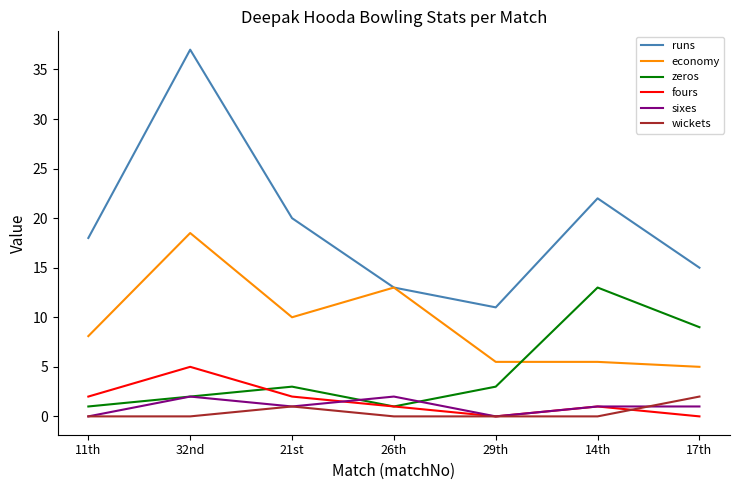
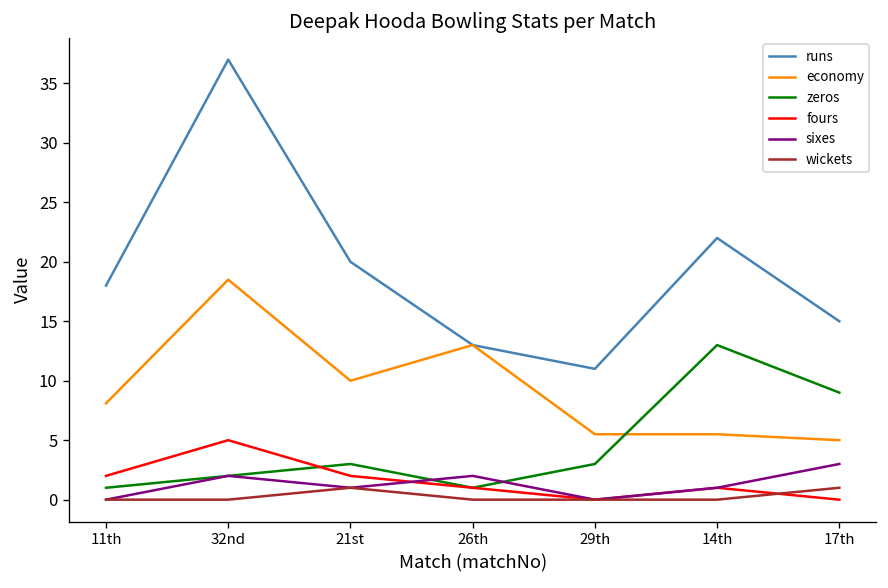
sixes, 17th: 1 -> 3
wickets, 17th: 2 -> 1
